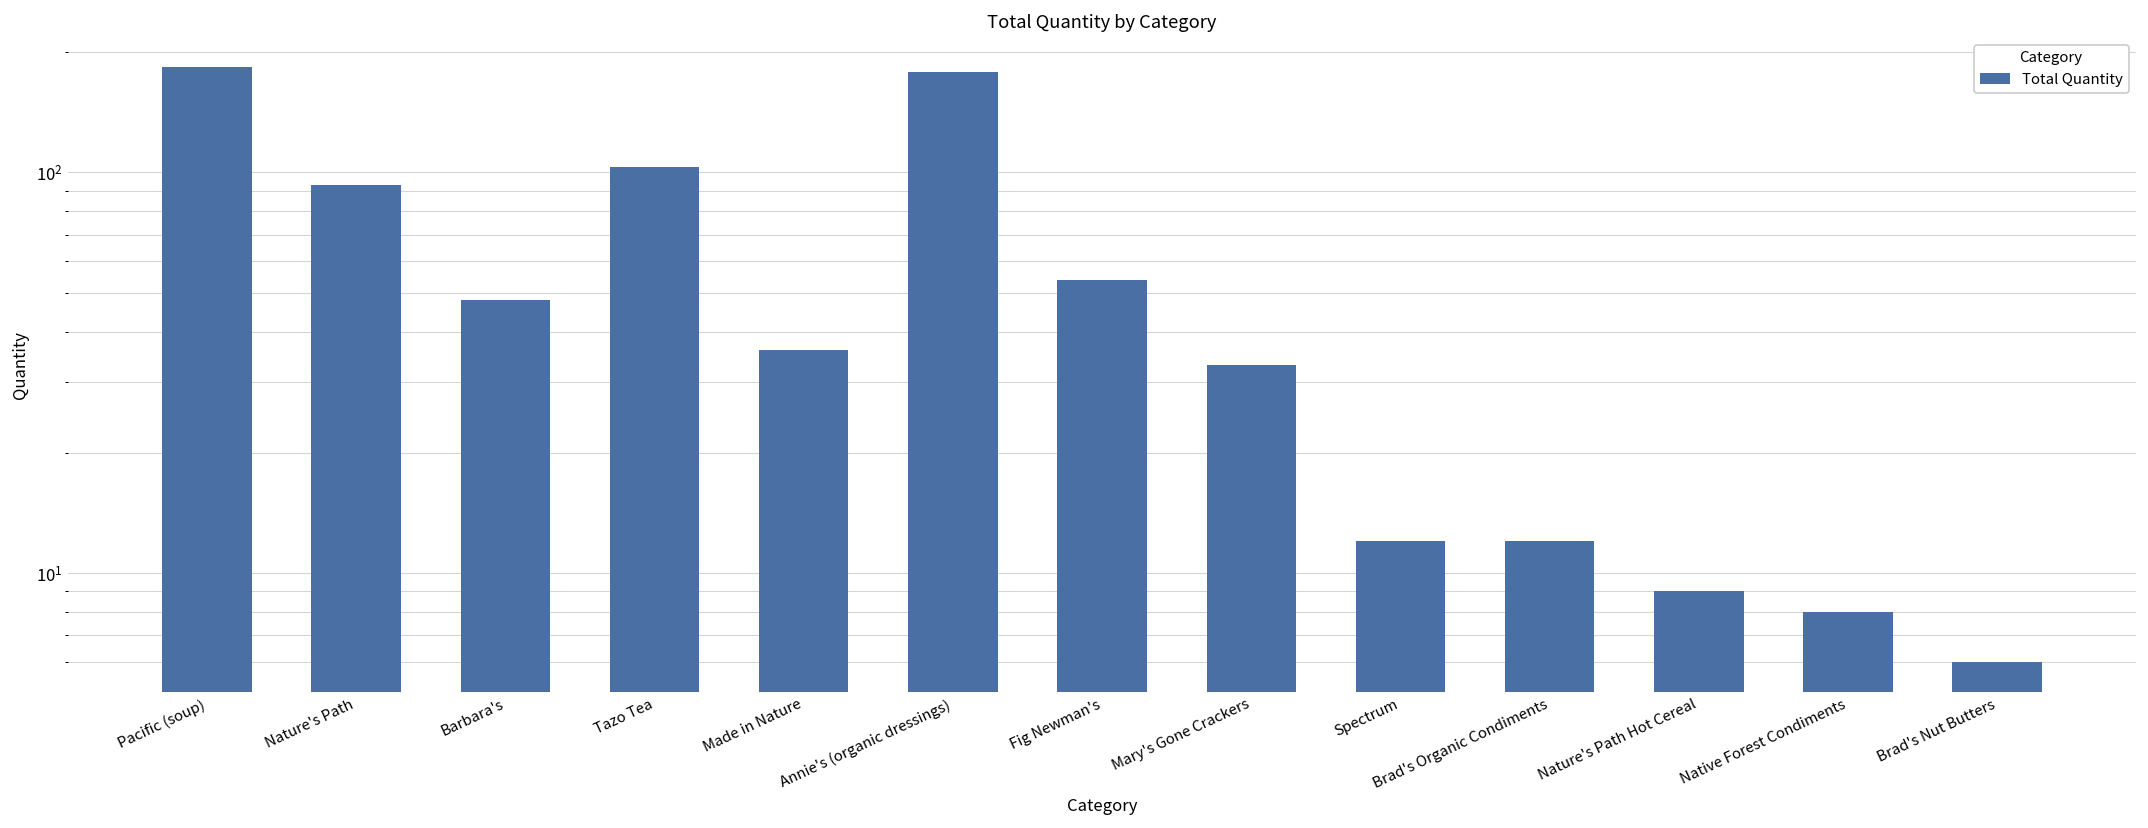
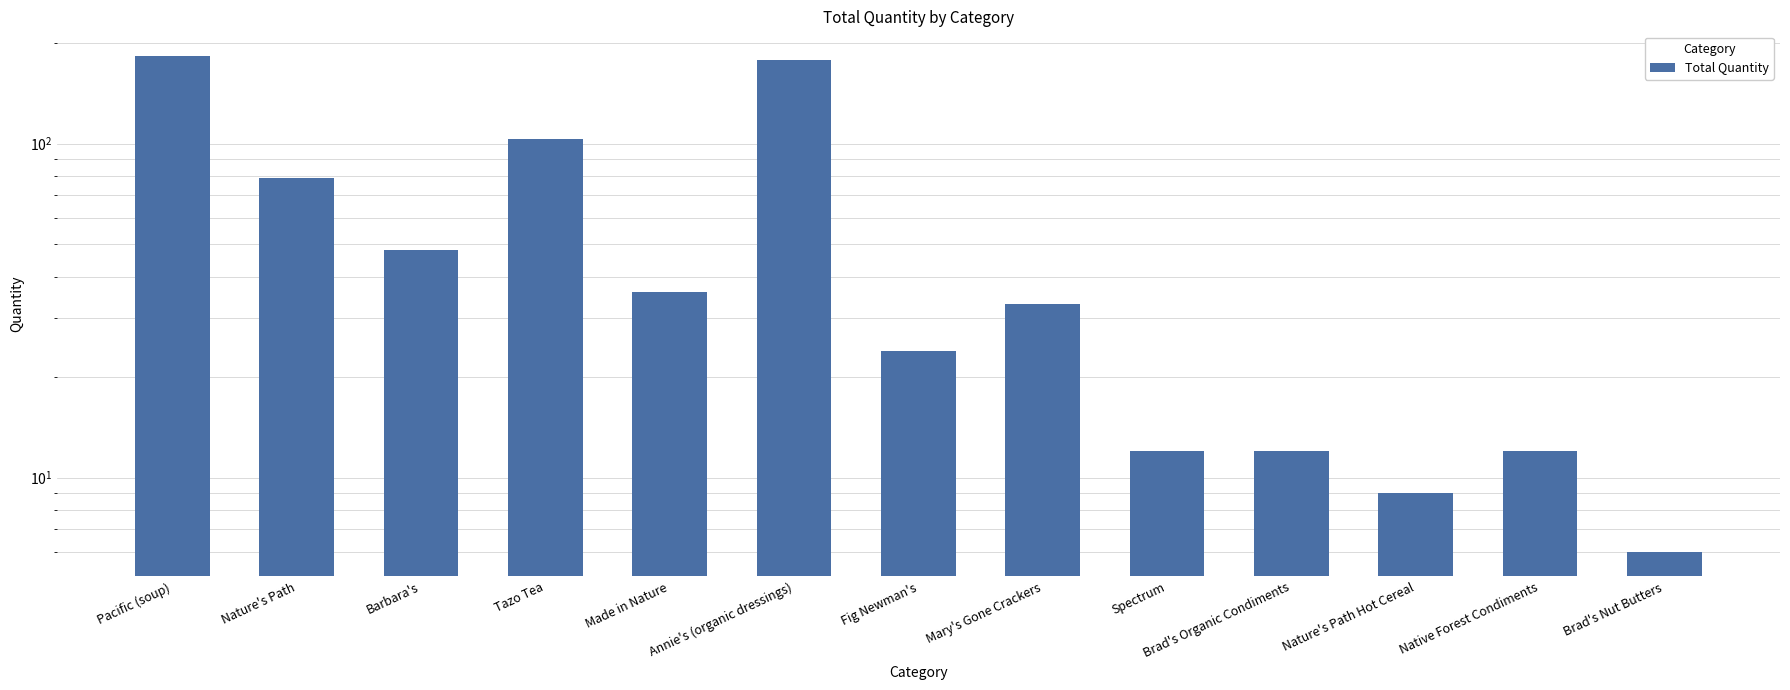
Nature's Path: 93 -> 79
Fig Newman's: 54 -> 24
Native Forest Condiments: 8 -> 12
